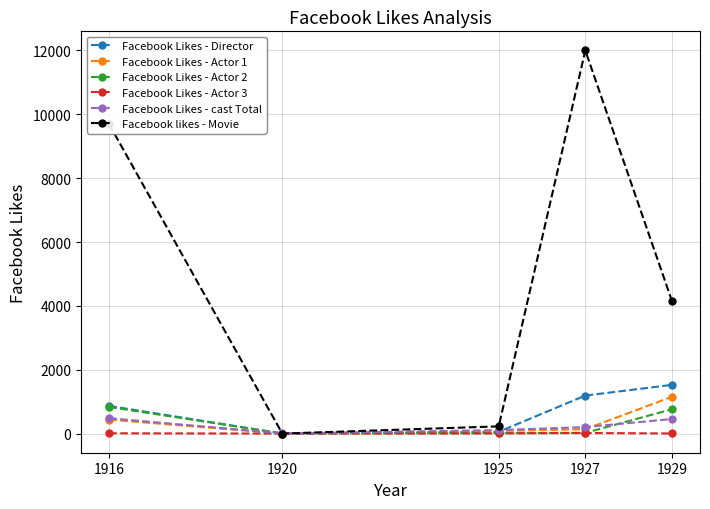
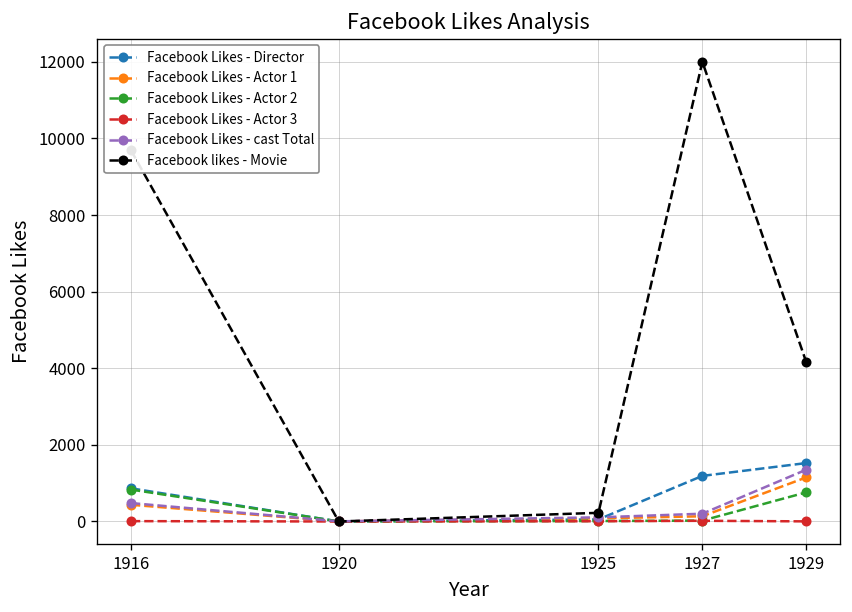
Facebook Likes - cast Total, 1929: 500 -> 1400
